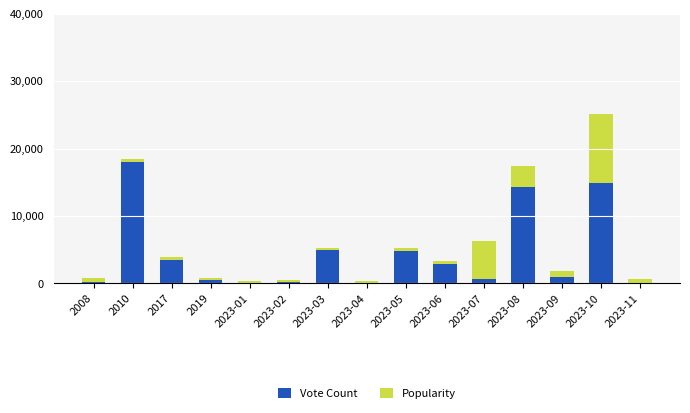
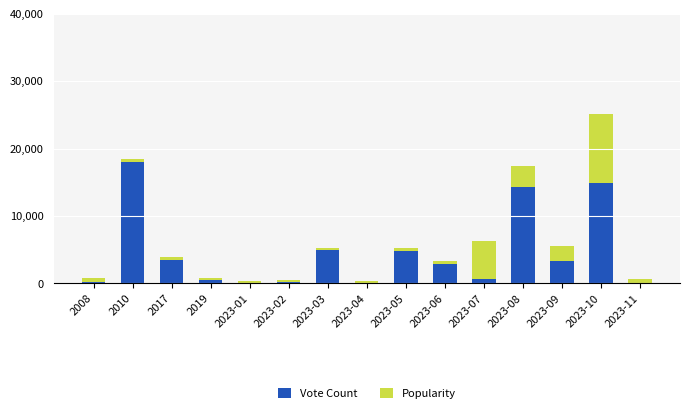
Vote Count, 2023-09: 1,000 -> 3,000
Popularity, 2023-09: 1,000 -> 2,000
